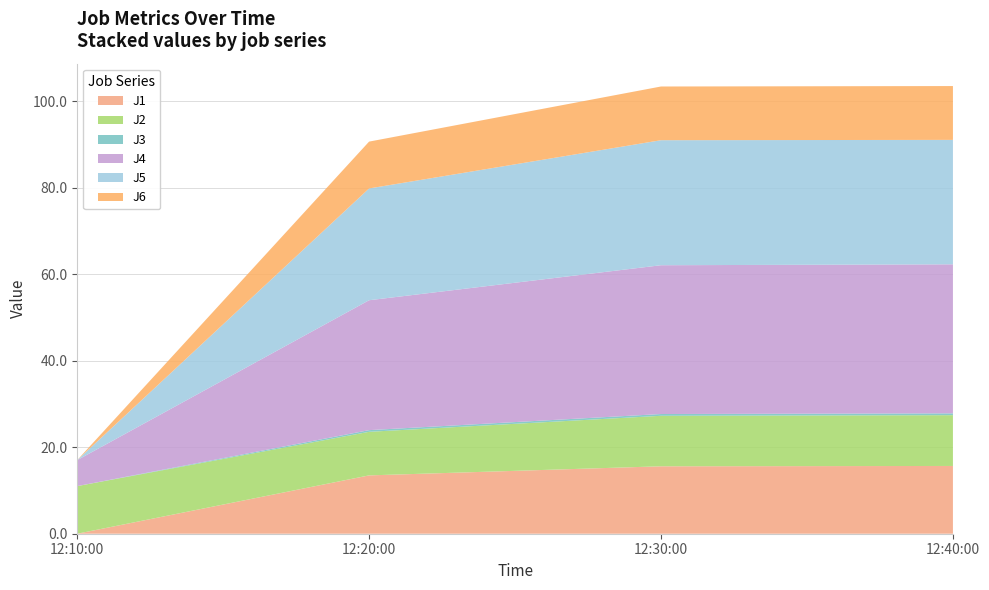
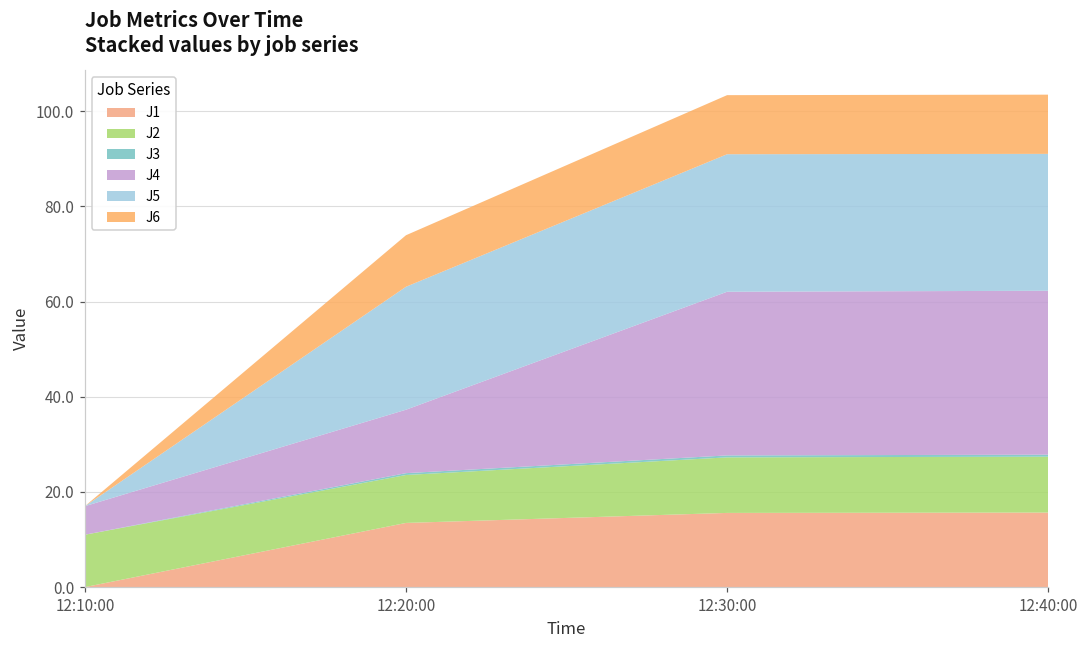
J4, 12:20:00: 30 -> 13
